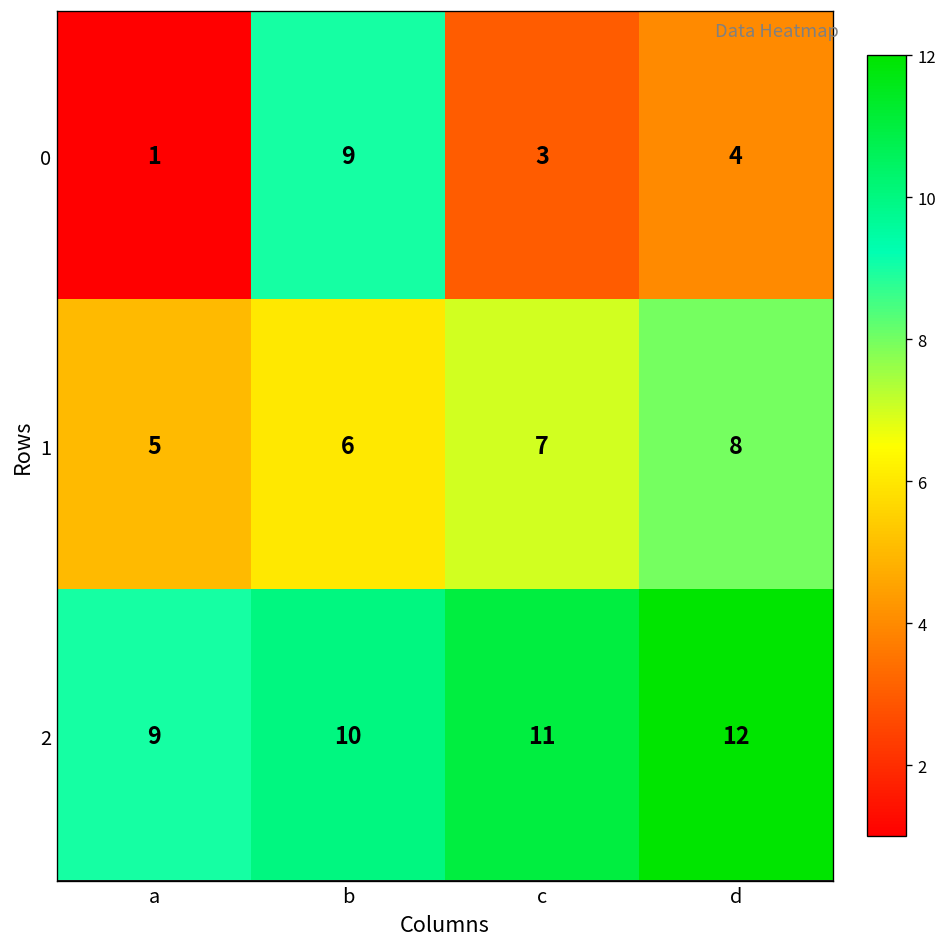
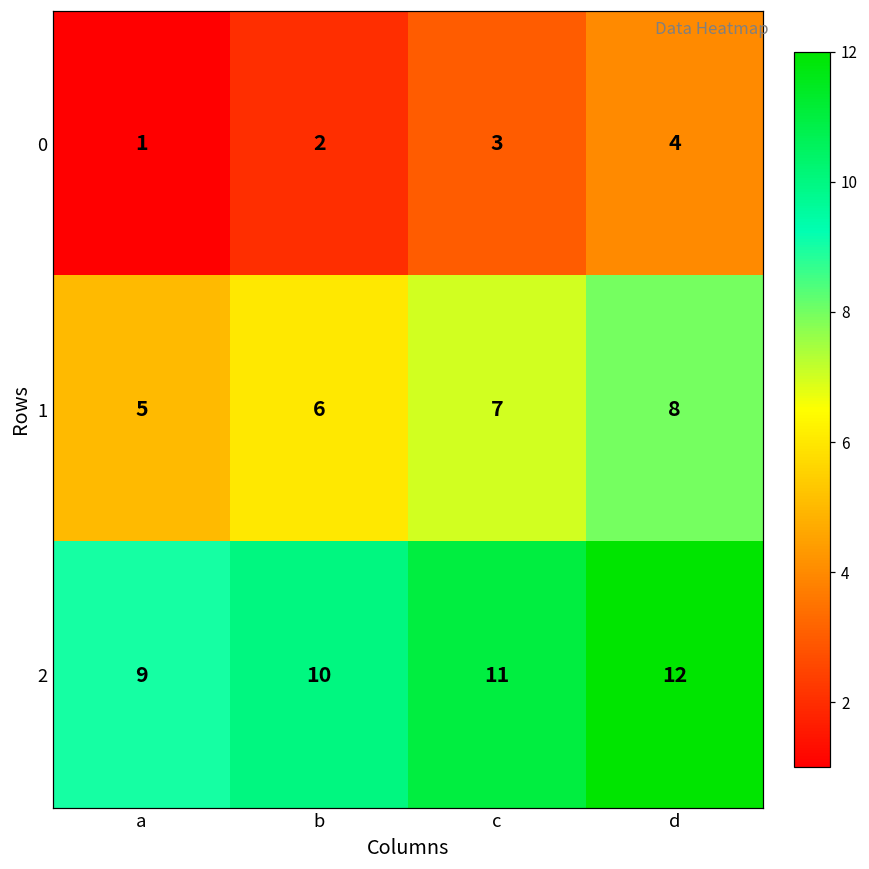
0, b: 9 -> 2
